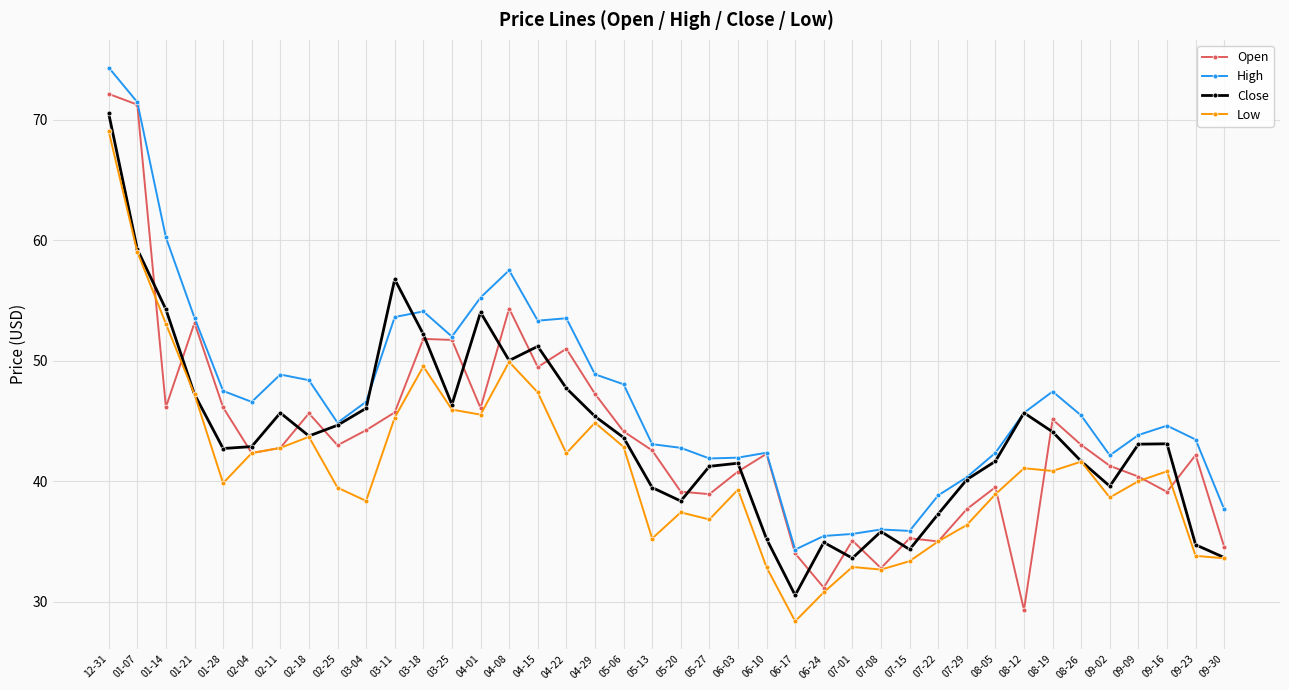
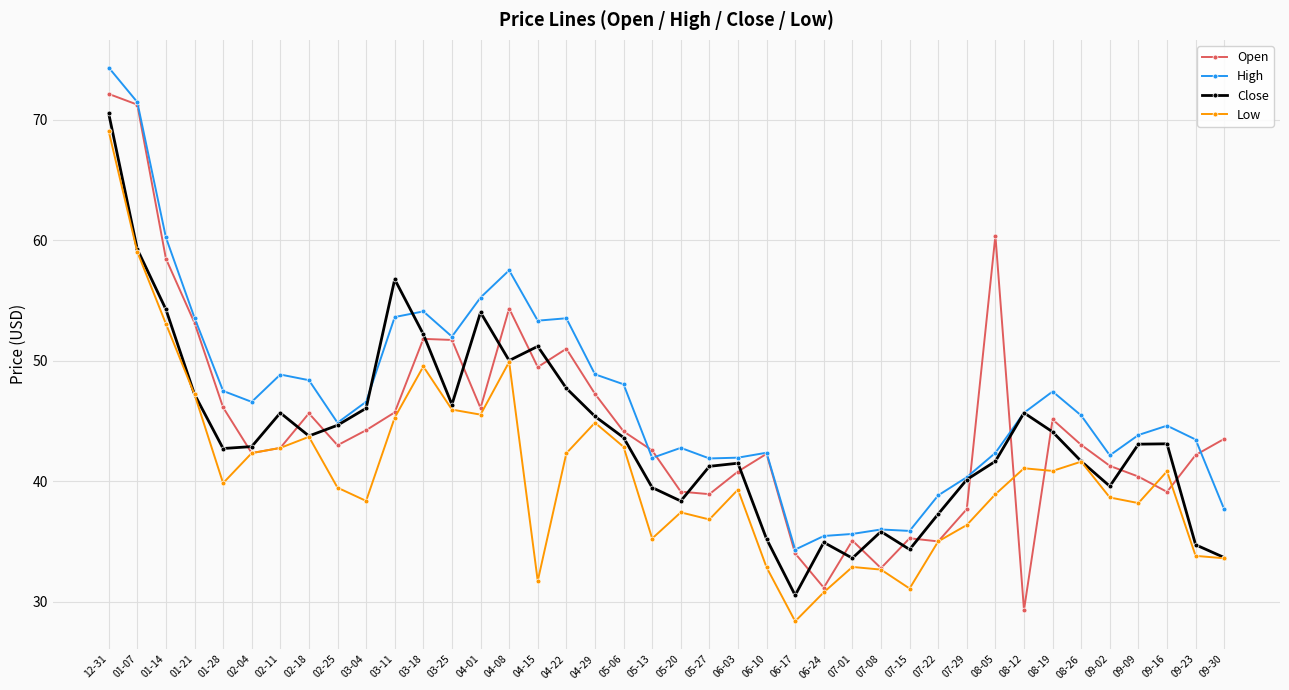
Open, 01-14: 46.1 -> 58.5
Low, 04-15: 47.4 -> 31.7
High, 05-13: 43.1 -> 41.9
Low, 07-15: 33.4 -> 31.1
Open, 08-05: 39.5 -> 60.4
Low, 09-09: 40.0 -> 38.2
Open, 09-30: 34.5 -> 43.5
